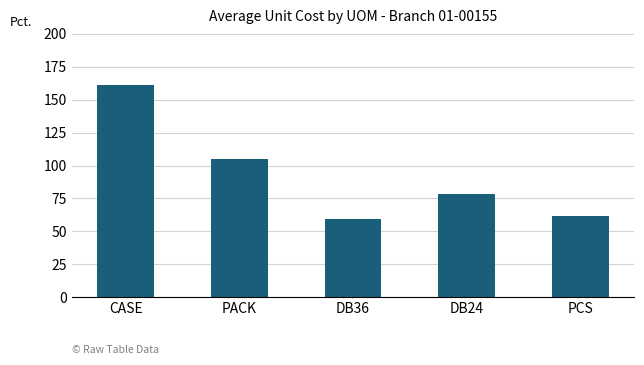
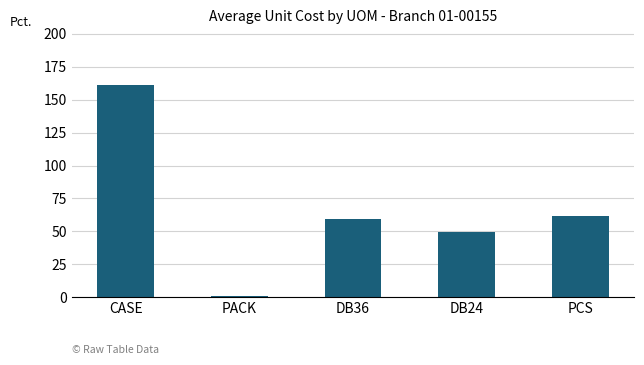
PACK: 105 -> 1
DB24: 78 -> 50
